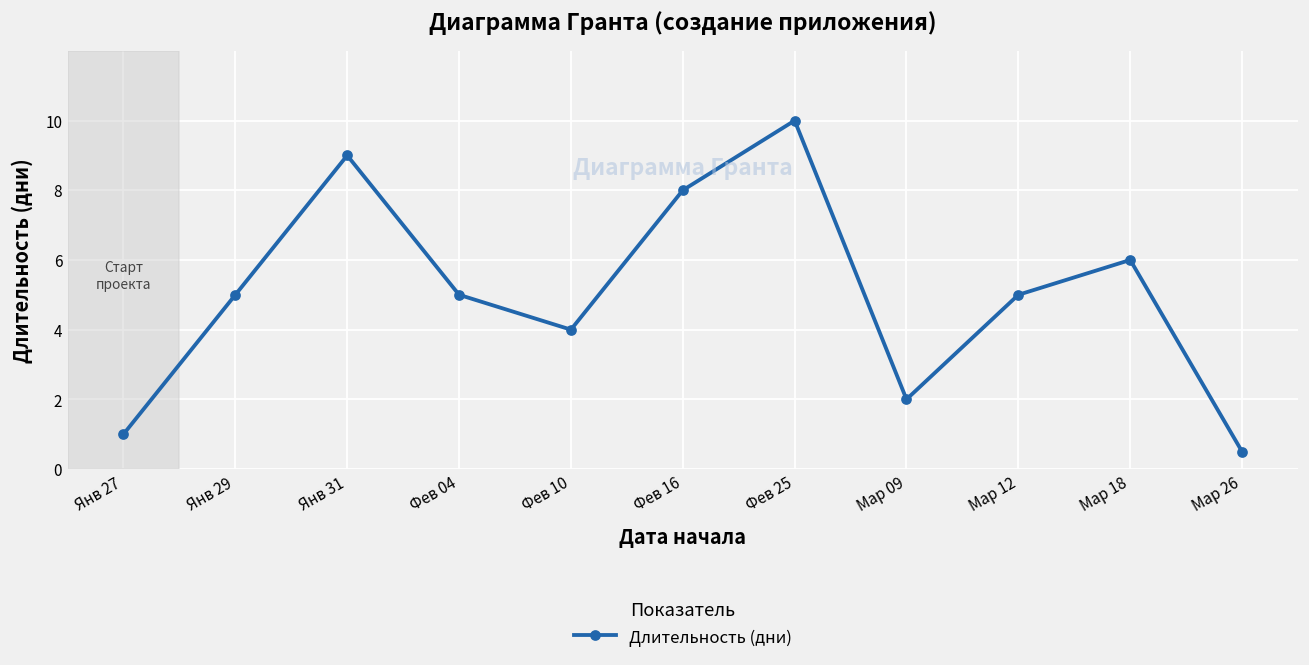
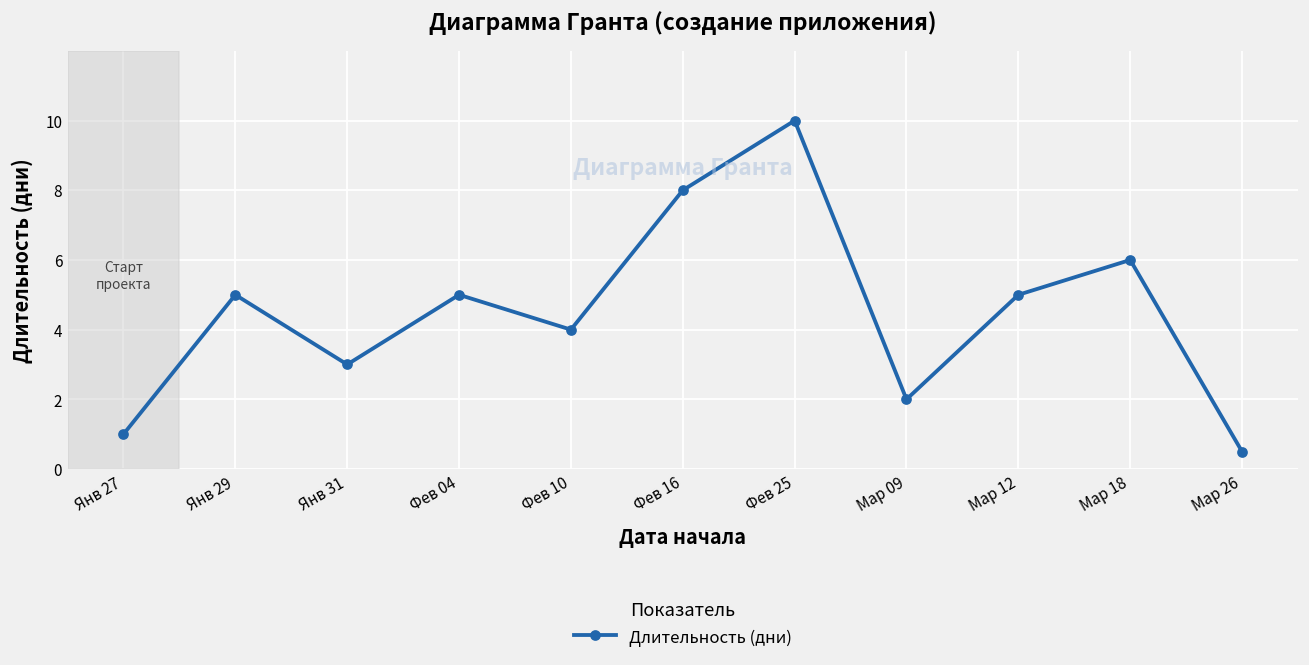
Янв 31: 9 -> 3
